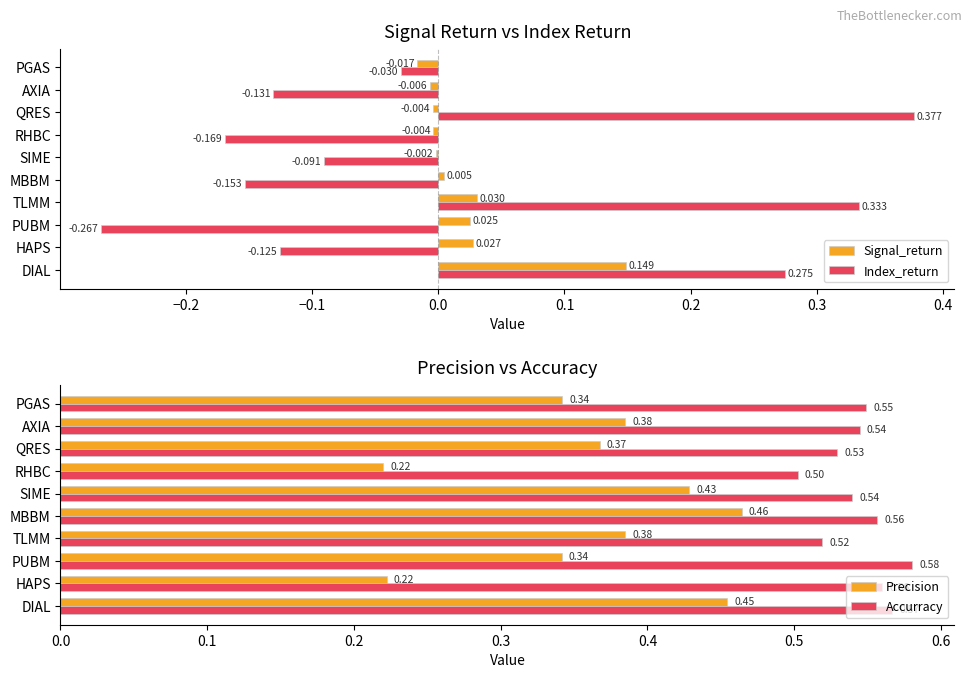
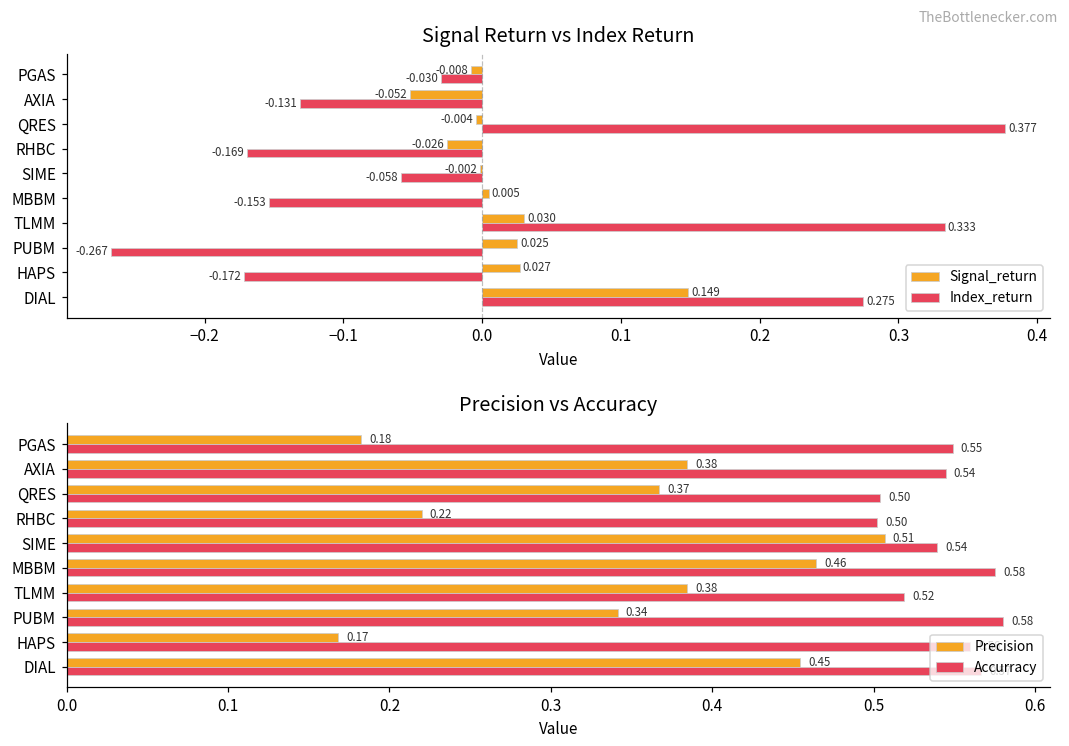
Signal Return vs Index Return, Signal_return, PGAS: -0.017 -> -0.008
Signal Return vs Index Return, Signal_return, AXIA: -0.006 -> -0.052
Signal Return vs Index Return, Signal_return, RHBC: -0.004 -> -0.026
Signal Return vs Index Return, Index_return, SIME: -0.091 -> -0.058
Signal Return vs Index Return, Index_return, HAPS: -0.125 -> -0.172
Precision vs Accuracy, Precision, PGAS: 0.34 -> 0.18
Precision vs Accuracy, Accurracy, QRES: 0.53 -> 0.50
Precision vs Accuracy, Precision, SIME: 0.43 -> 0.51
Precision vs Accuracy, Accurracy, MBBM: 0.56 -> 0.58
Precision vs Accuracy, Precision, HAPS: 0.22 -> 0.17
